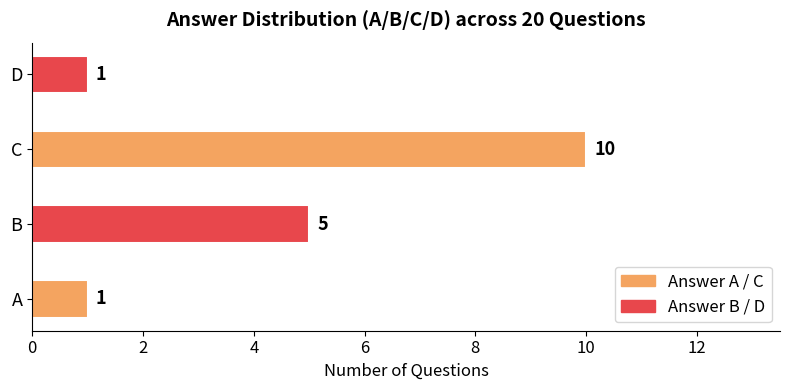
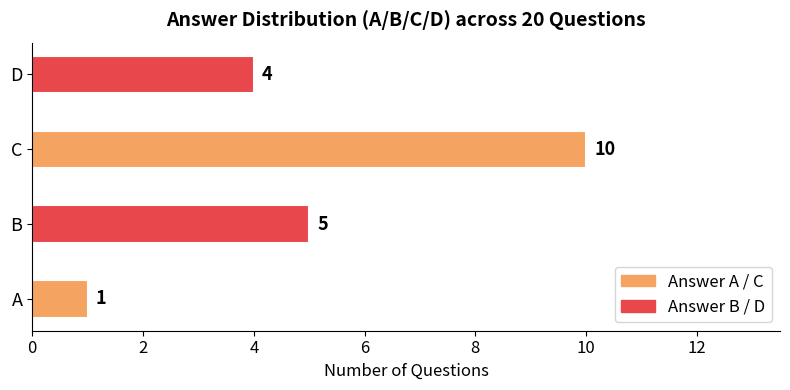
D: 1 -> 4
